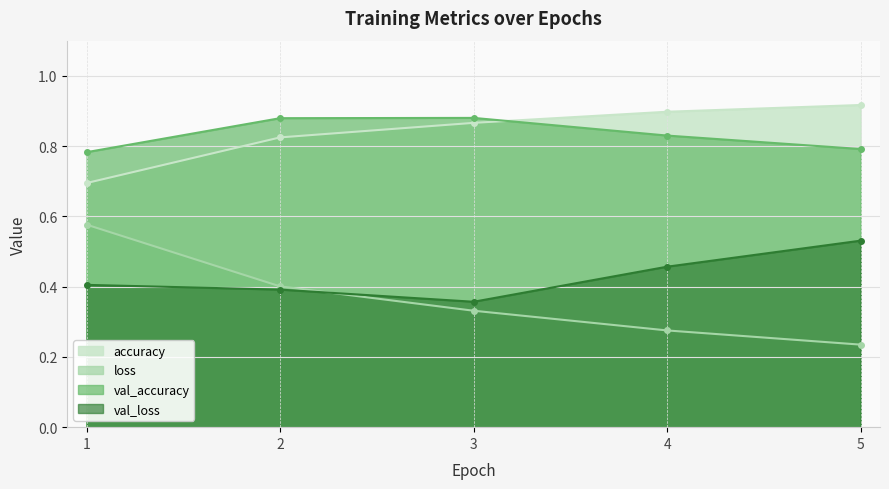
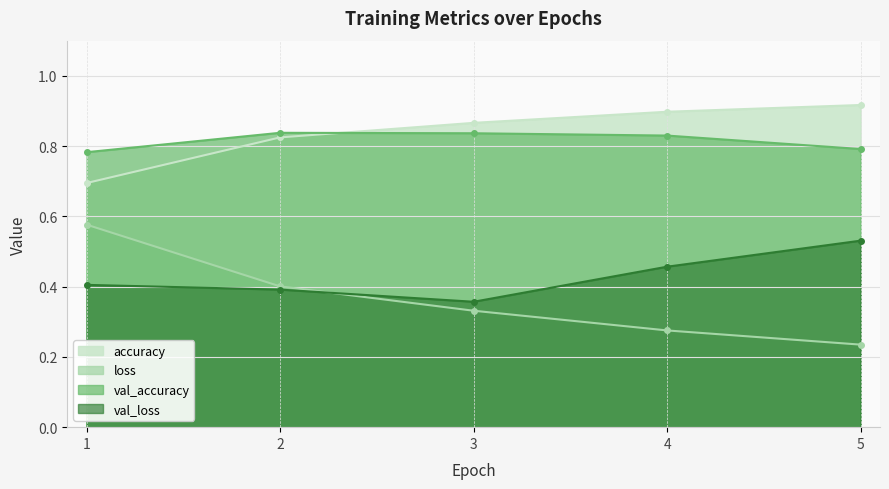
val_accuracy, 2: 0.88 -> 0.84
val_accuracy, 3: 0.88 -> 0.84
